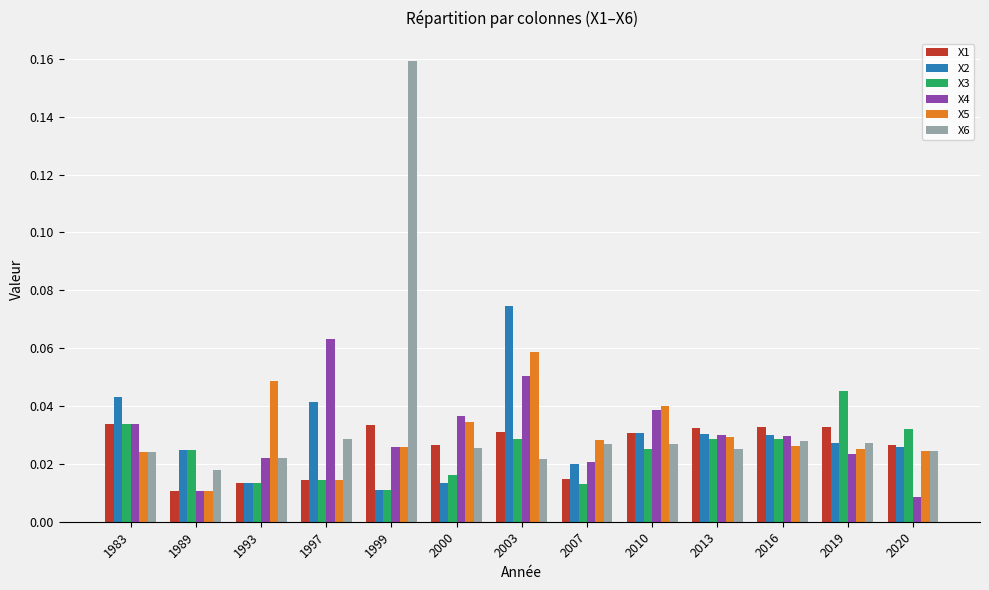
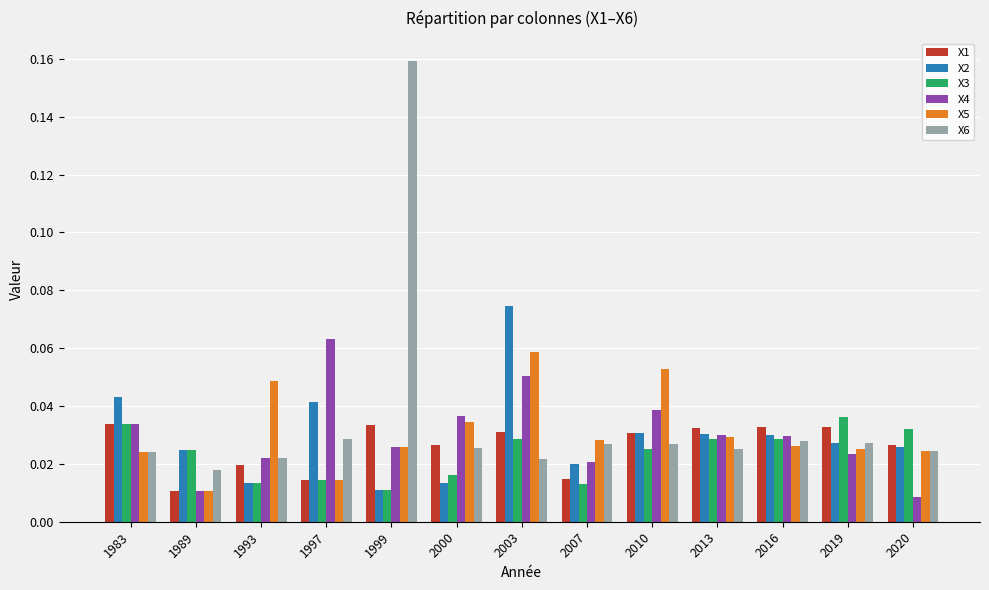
X1, 1993: 0.013 -> 0.020
X5, 2010: 0.040 -> 0.053
X3, 2019: 0.045 -> 0.036
